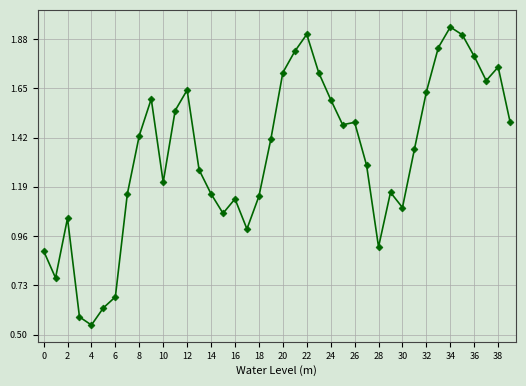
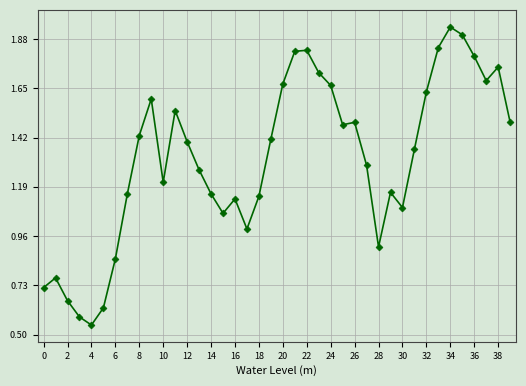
0: 0.89 -> 0.72
2: 1.04 -> 0.66
6: 0.68 -> 0.85
12: 1.64 -> 1.40
20: 1.72 -> 1.67
22: 1.90 -> 1.83
24: 1.60 -> 1.66
